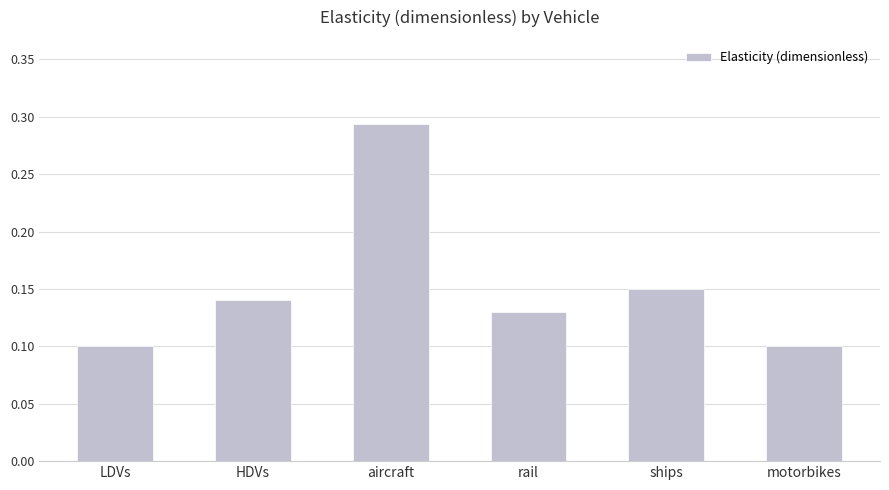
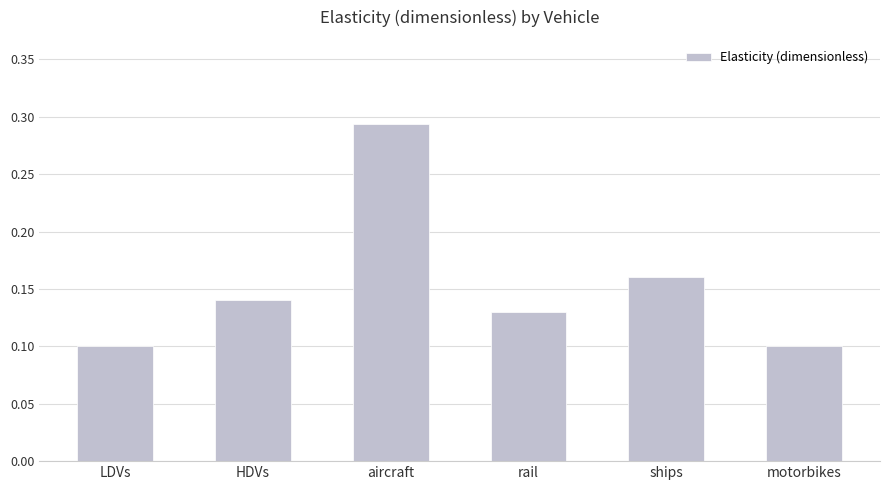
ships: 0.150 -> 0.160
